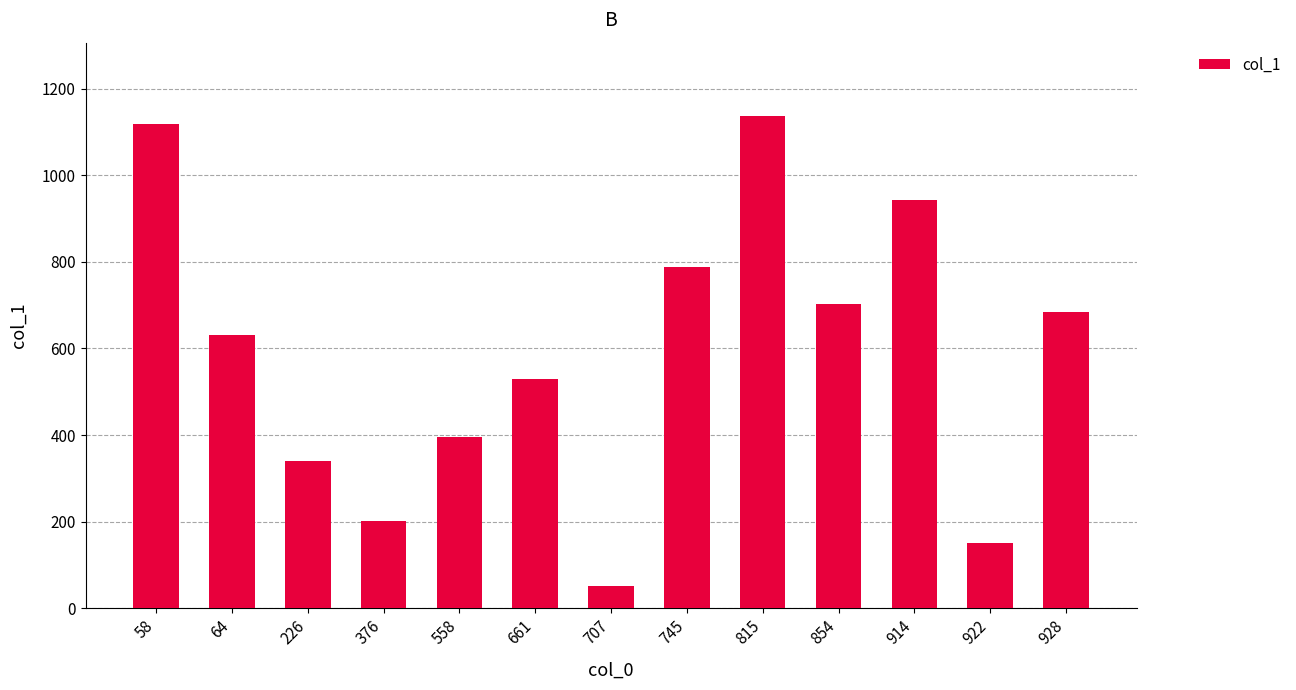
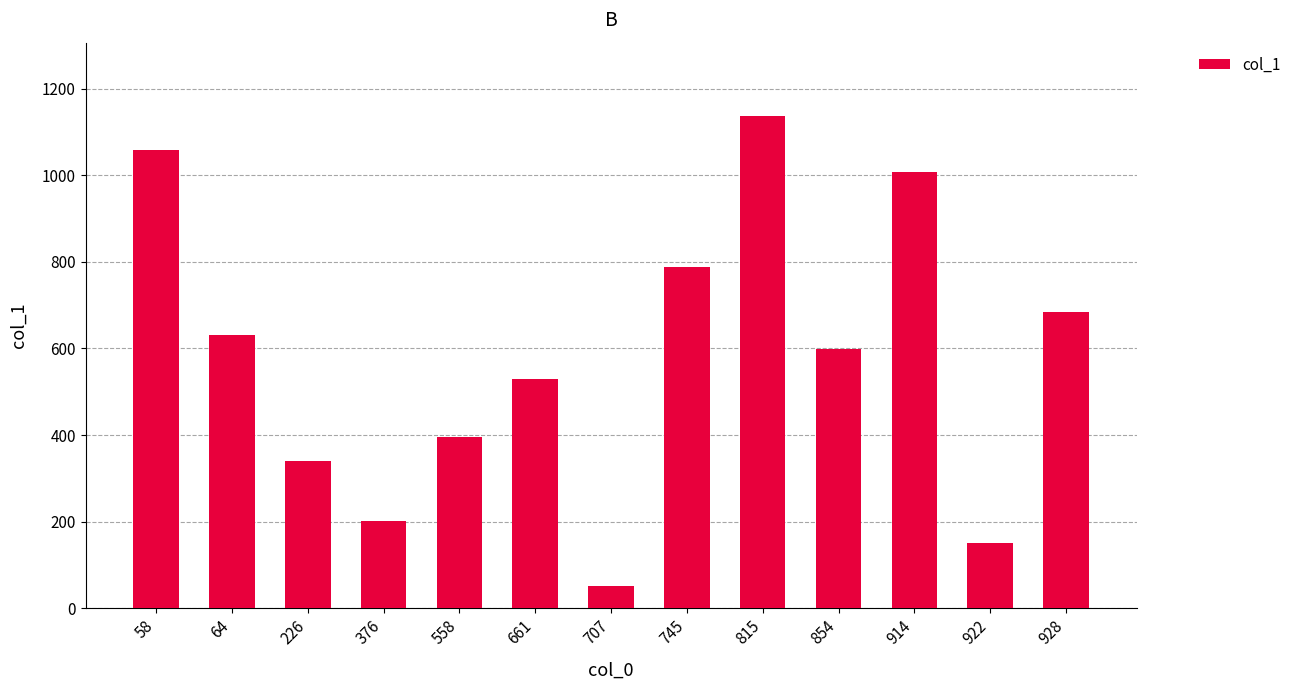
58: 1120 -> 1060
854: 700 -> 600
914: 940 -> 1010
